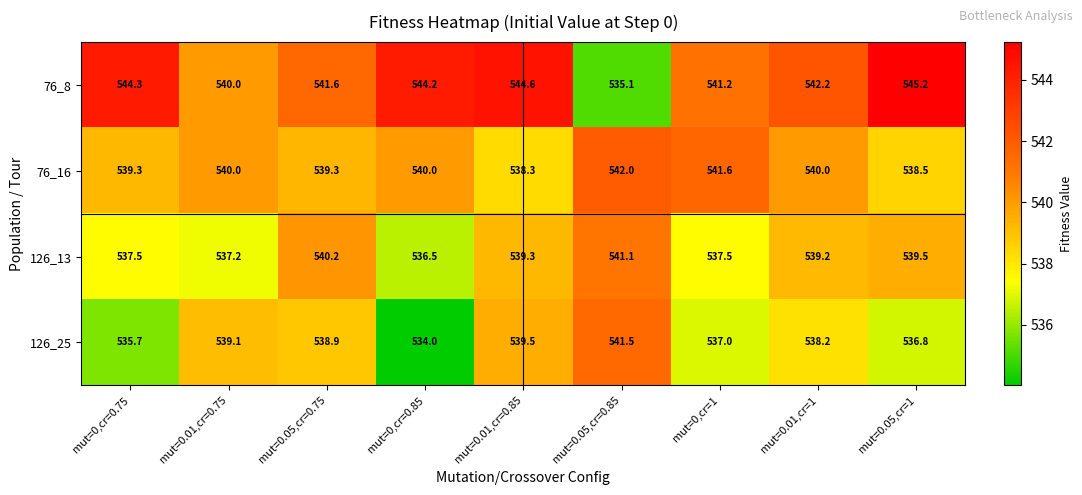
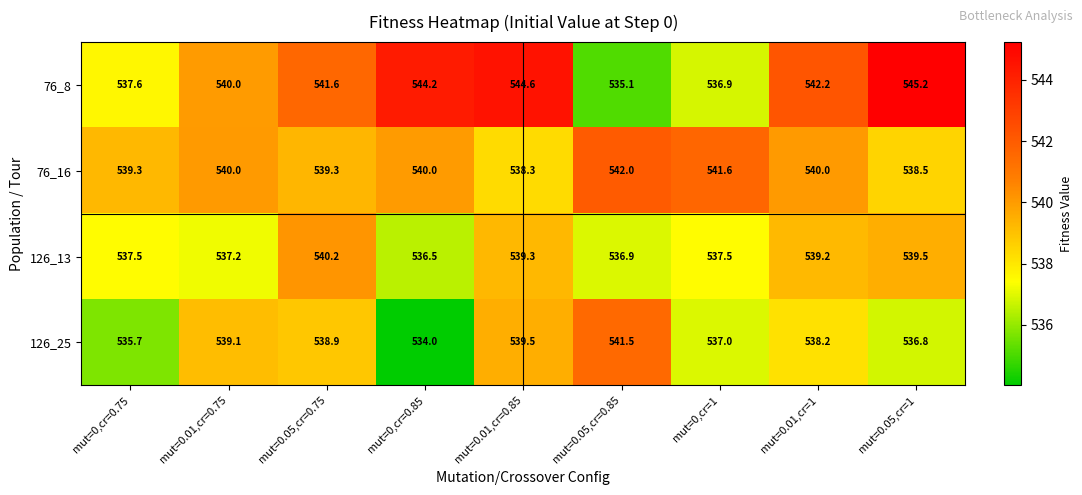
76_8, mut=0,cr=0.75: 544.3 -> 537.6
76_8, mut=0,cr=1: 541.2 -> 536.9
126_13, mut=0.05,cr=0.85: 541.1 -> 536.9
